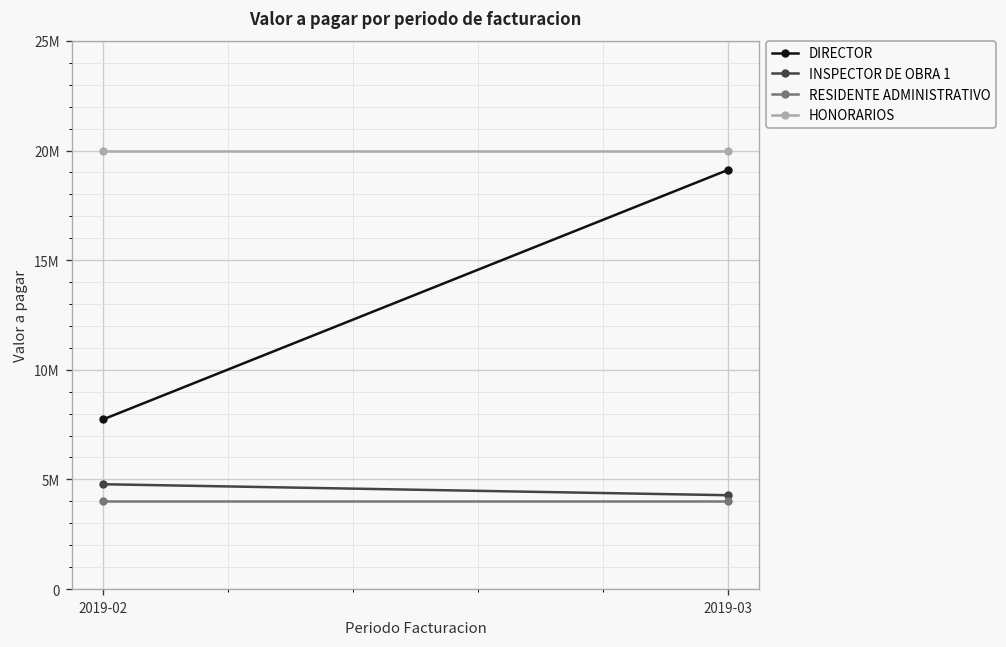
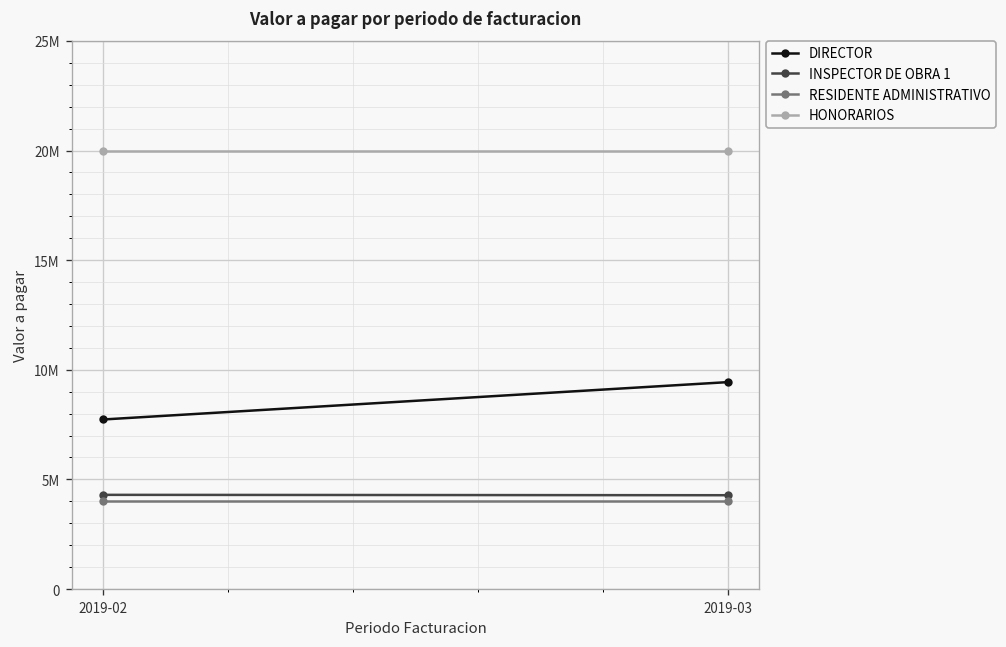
INSPECTOR DE OBRA 1, 2019-02: 4800000 -> 4300000
DIRECTOR, 2019-03: 19100000 -> 9400000
